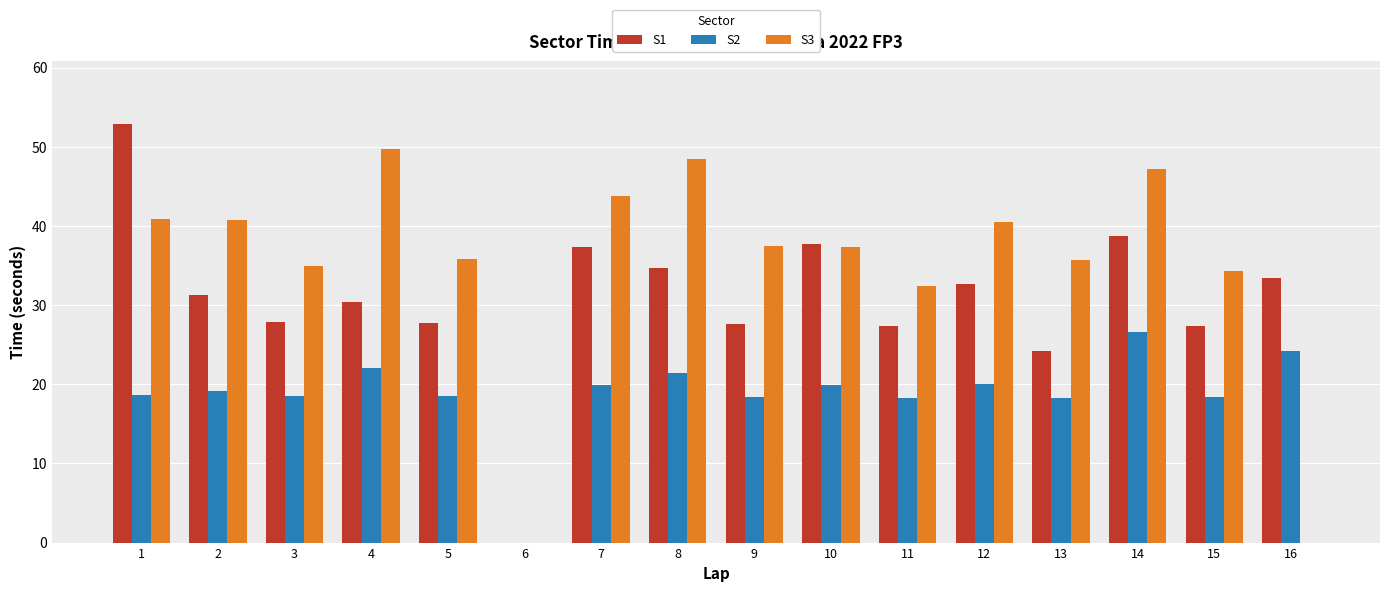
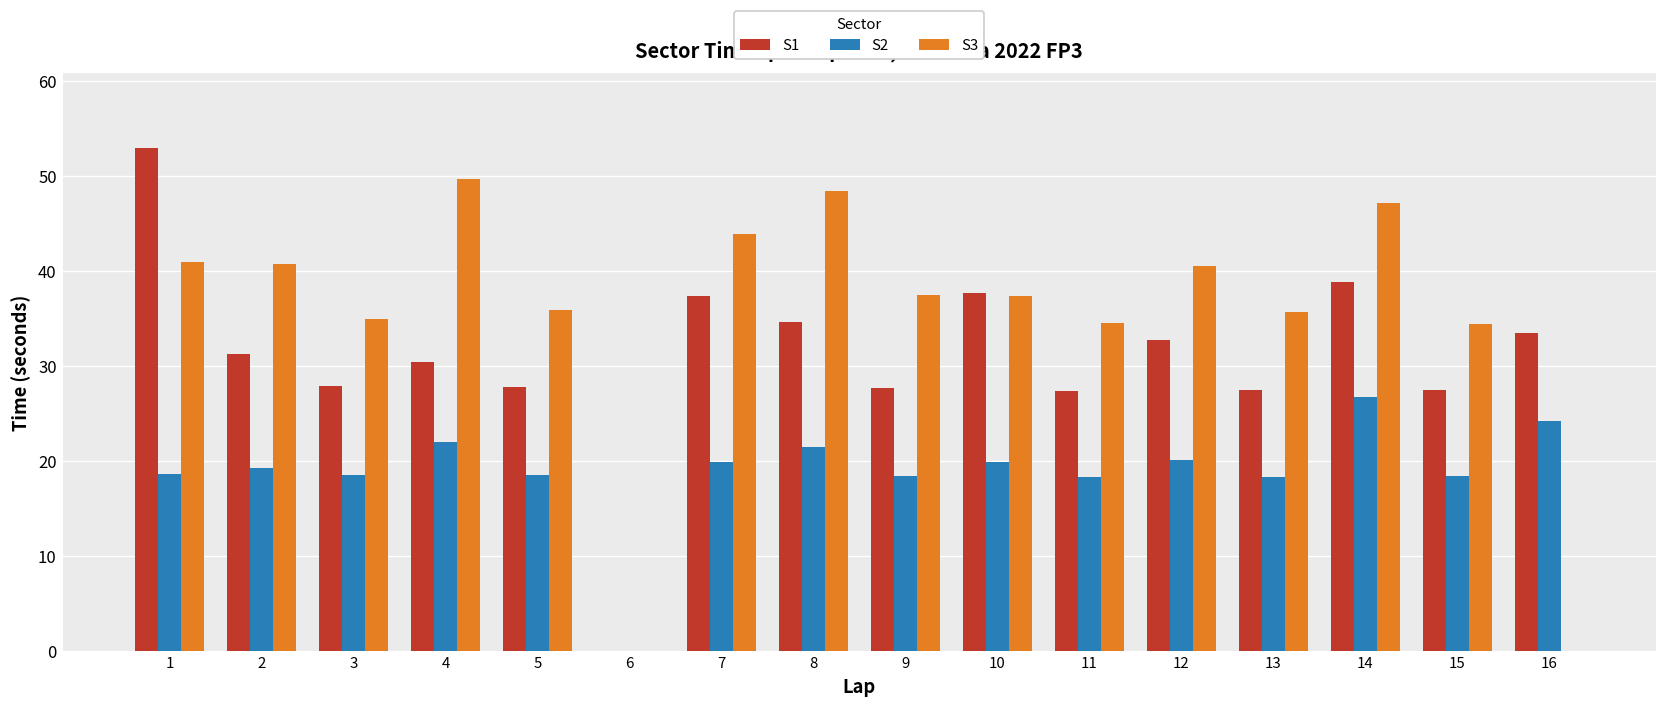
S3, 11: 32 -> 34
S1, 13: 24 -> 27
